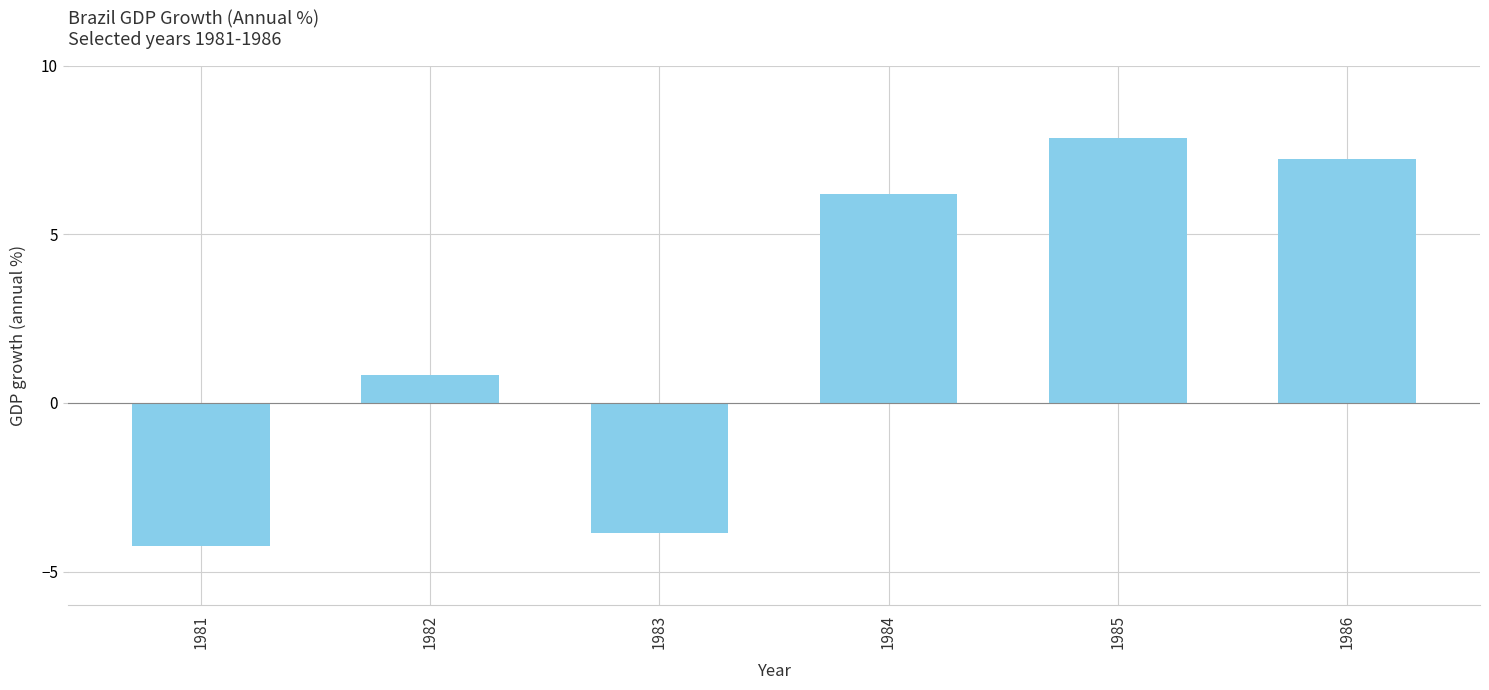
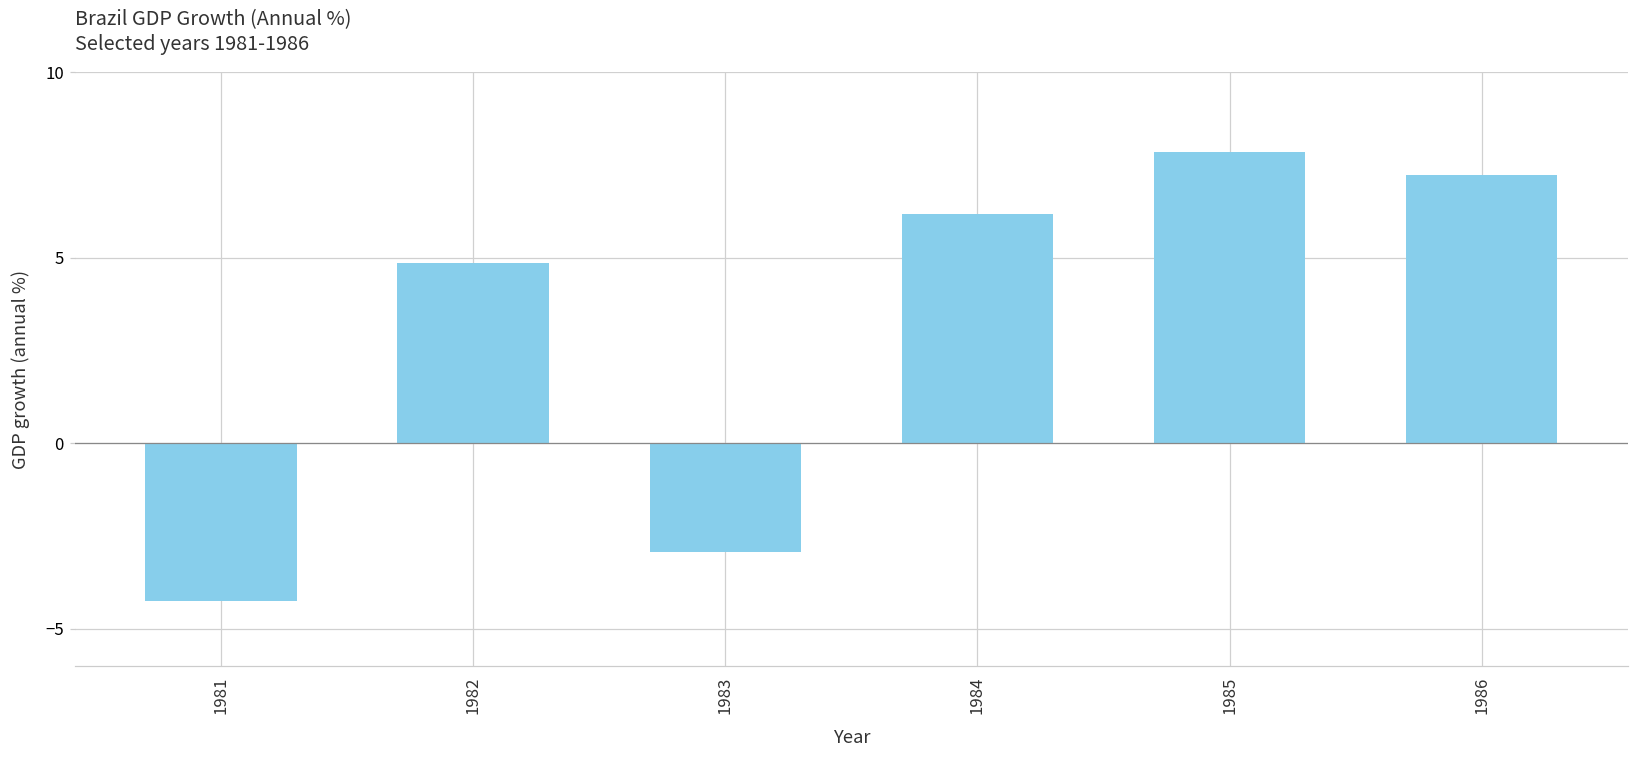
1982: 0.8 -> 4.9
1983: -3.9 -> -2.9
